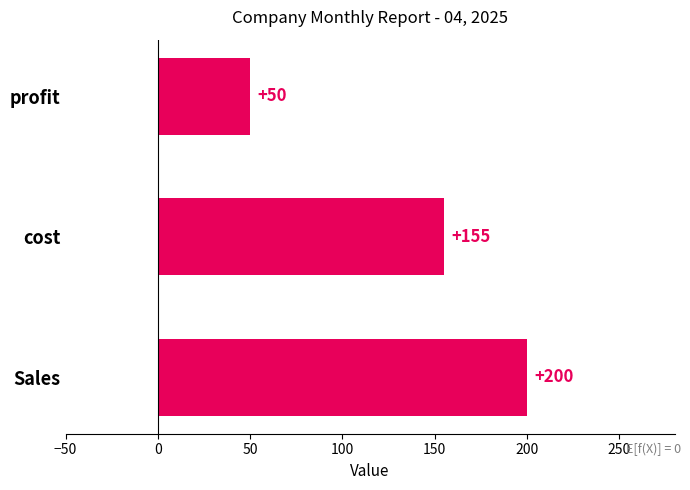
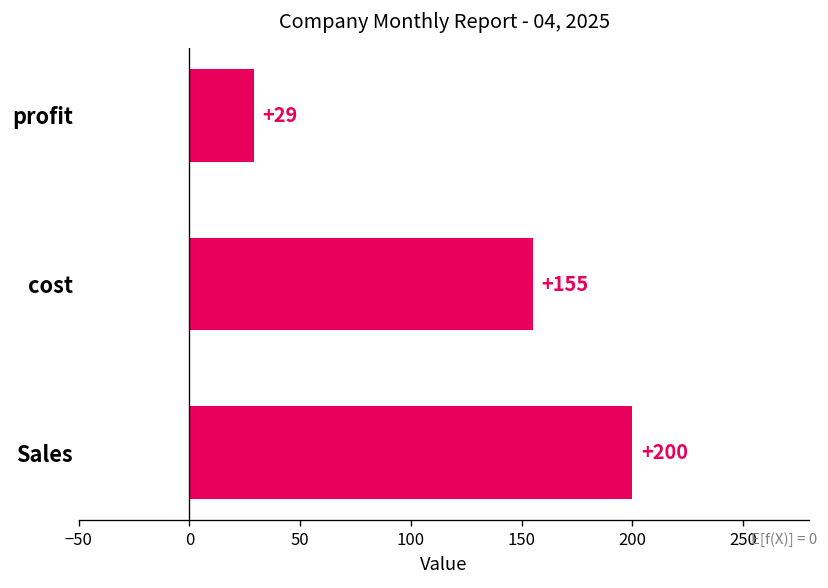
profit: +50 -> +29
